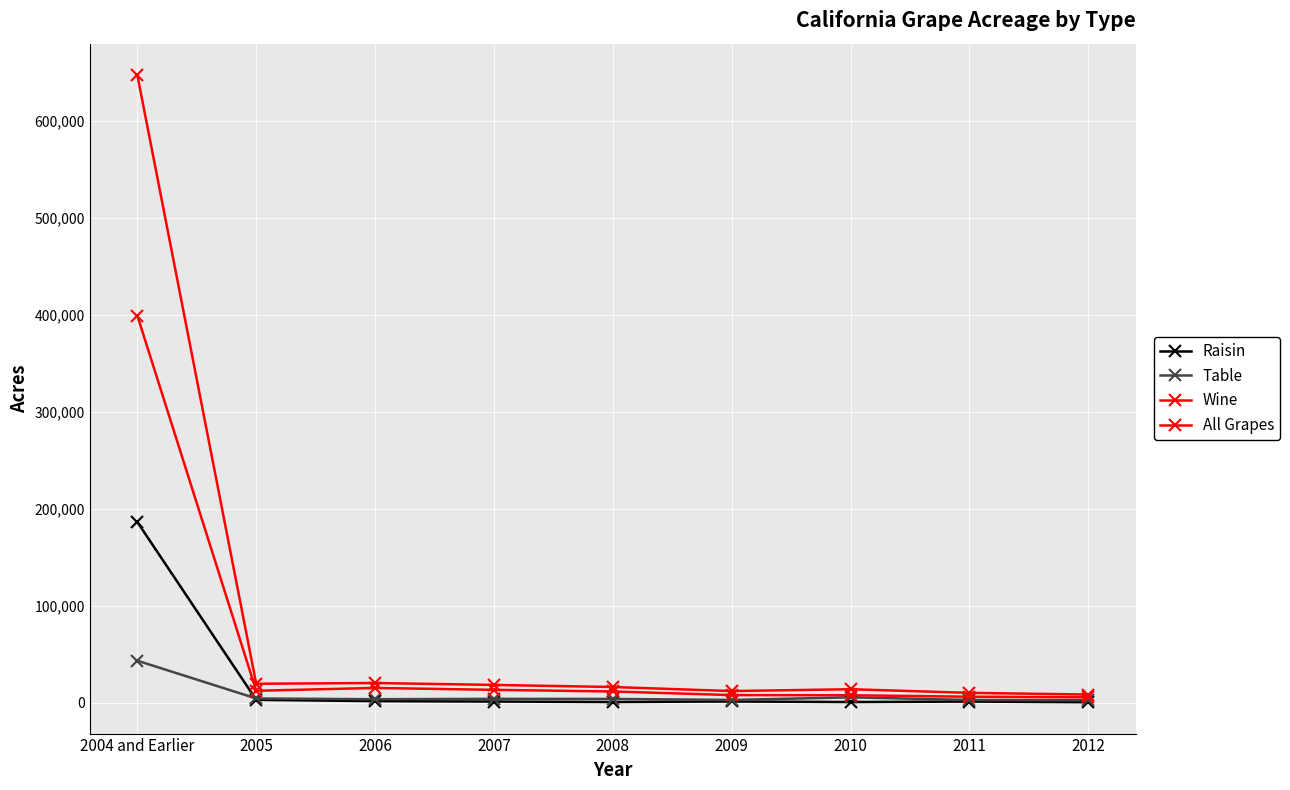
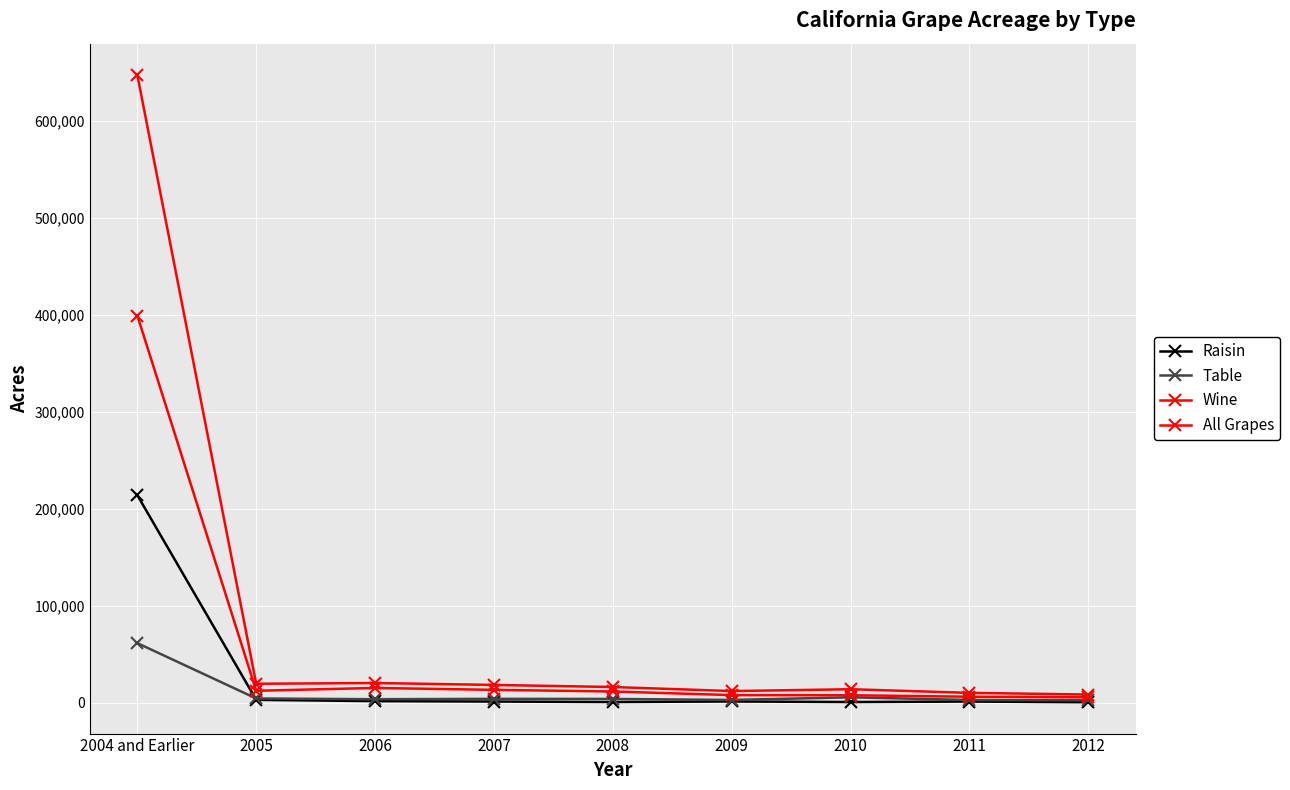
Raisin, 2004 and Earlier: 190,000 -> 210,000
Table, 2004 and Earlier: 40,000 -> 60,000
